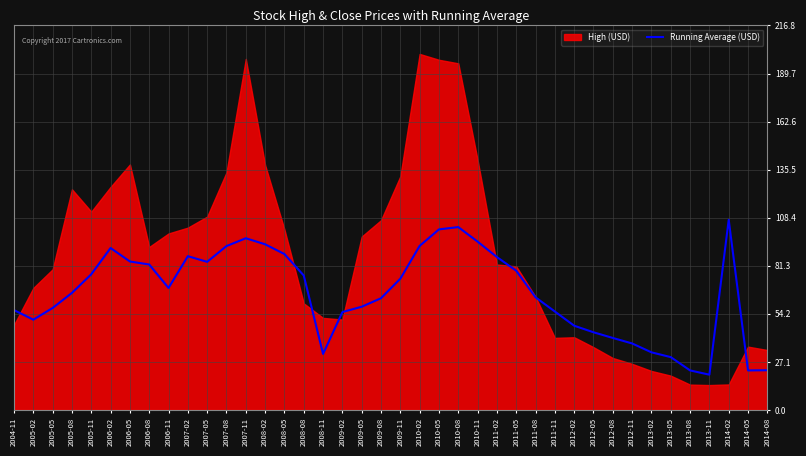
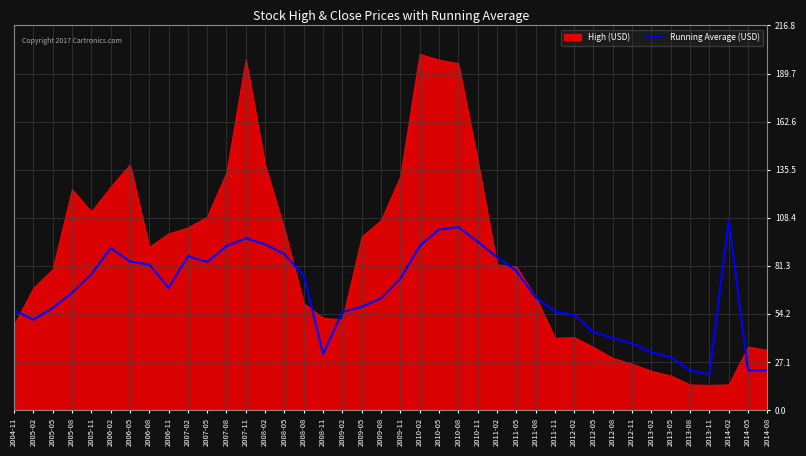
Running Average (USD), 2012-02: 48 -> 54
